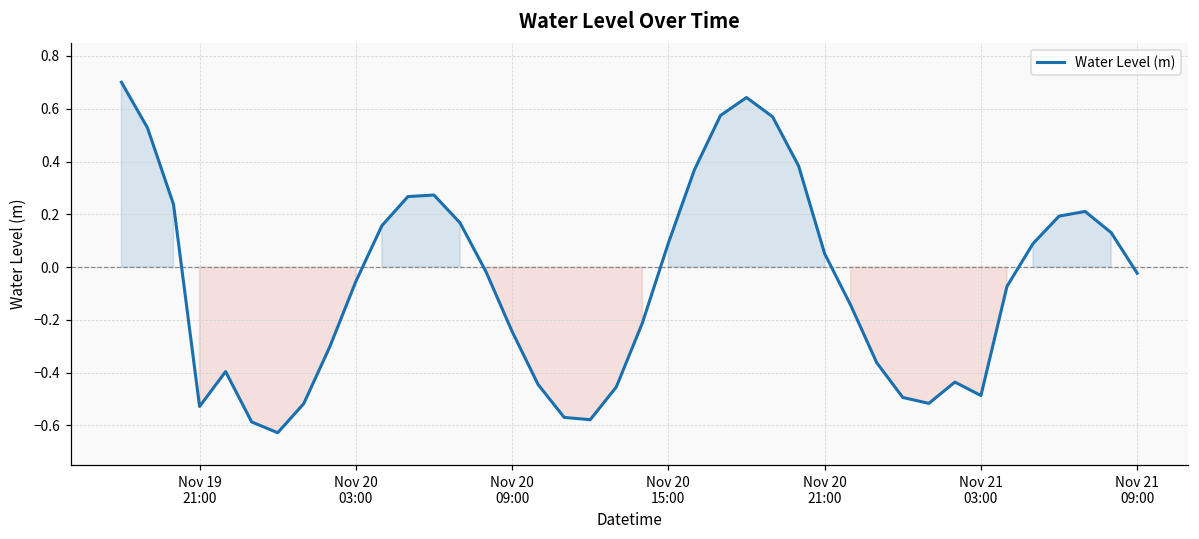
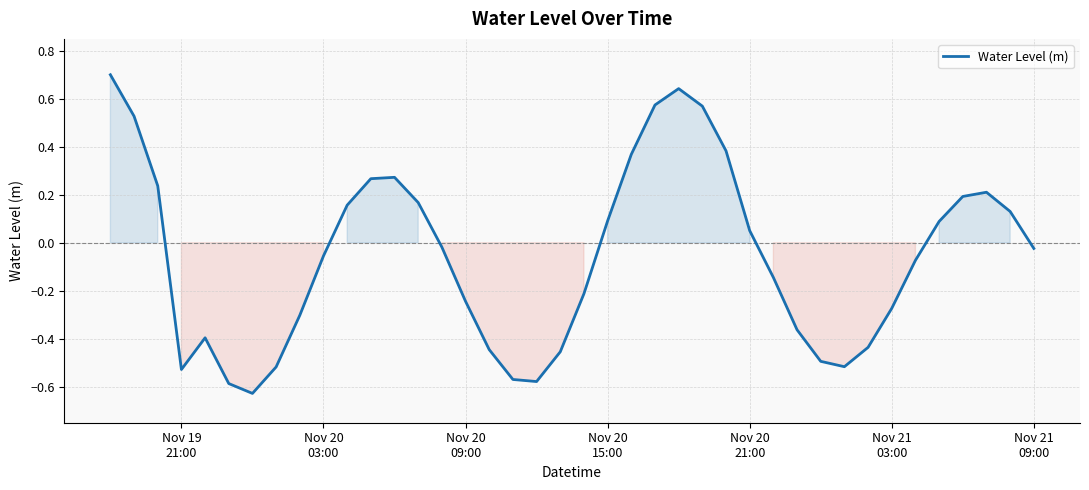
Nov 21 03:00: -0.49 -> -0.27
